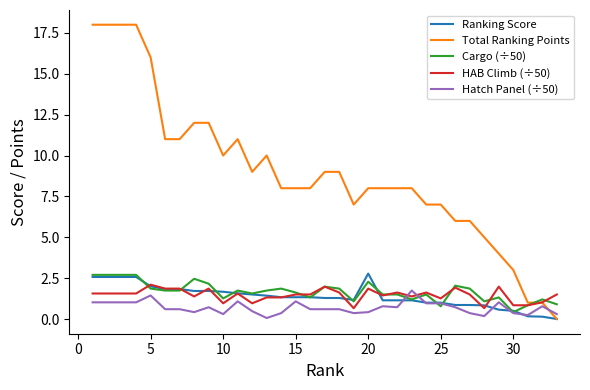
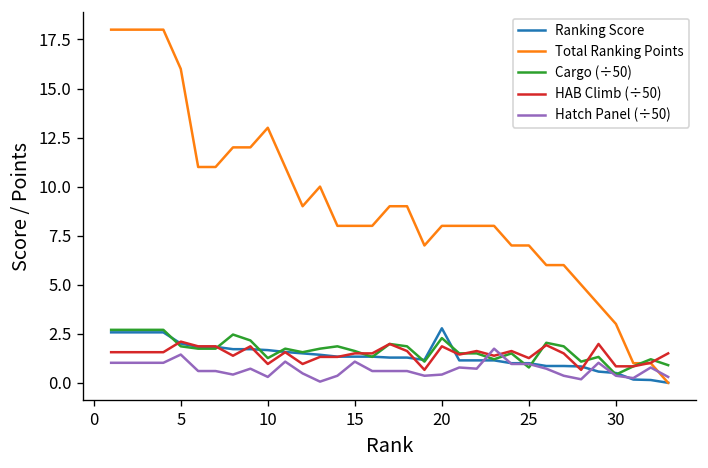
Total Ranking Points, 10: 10 -> 13
